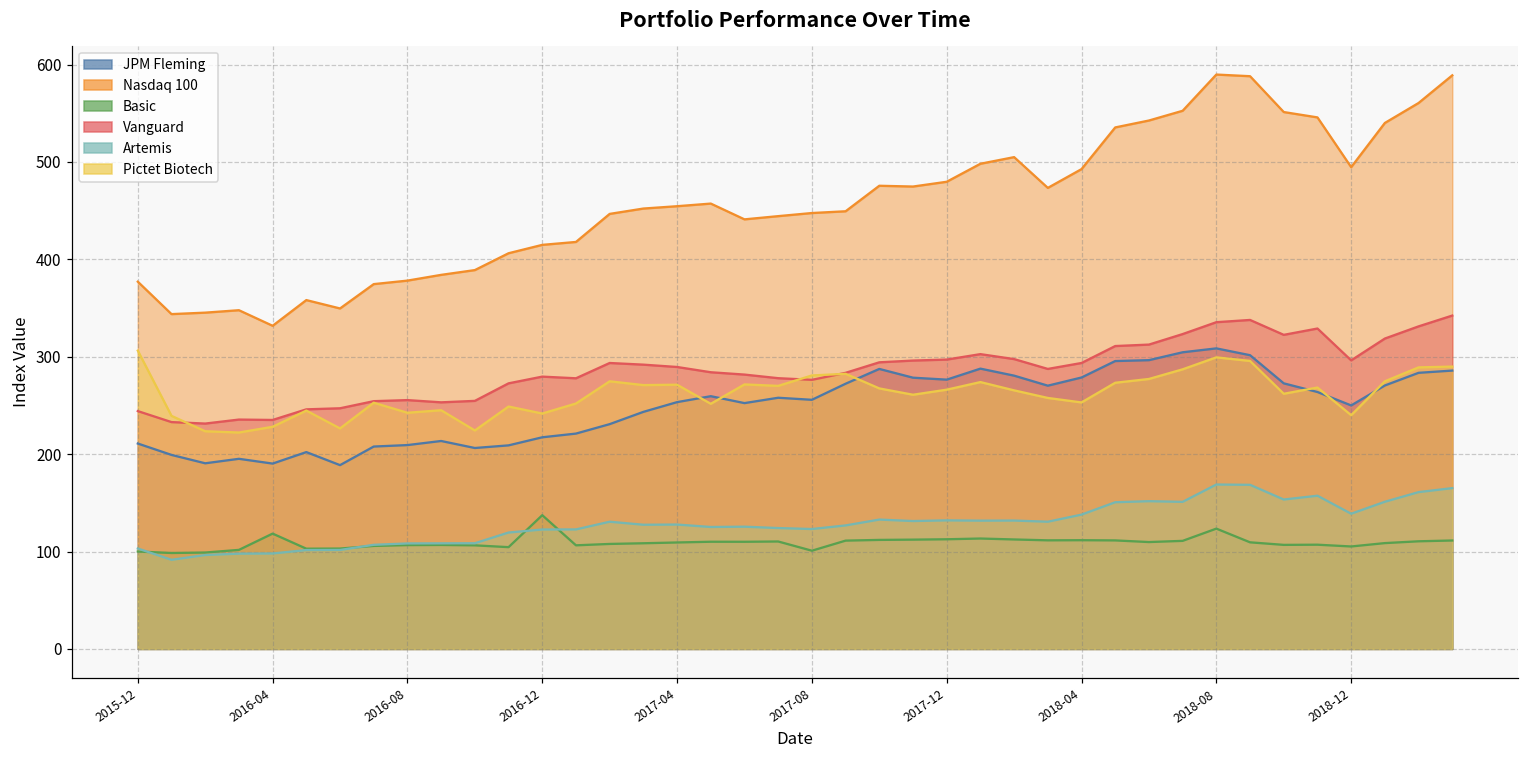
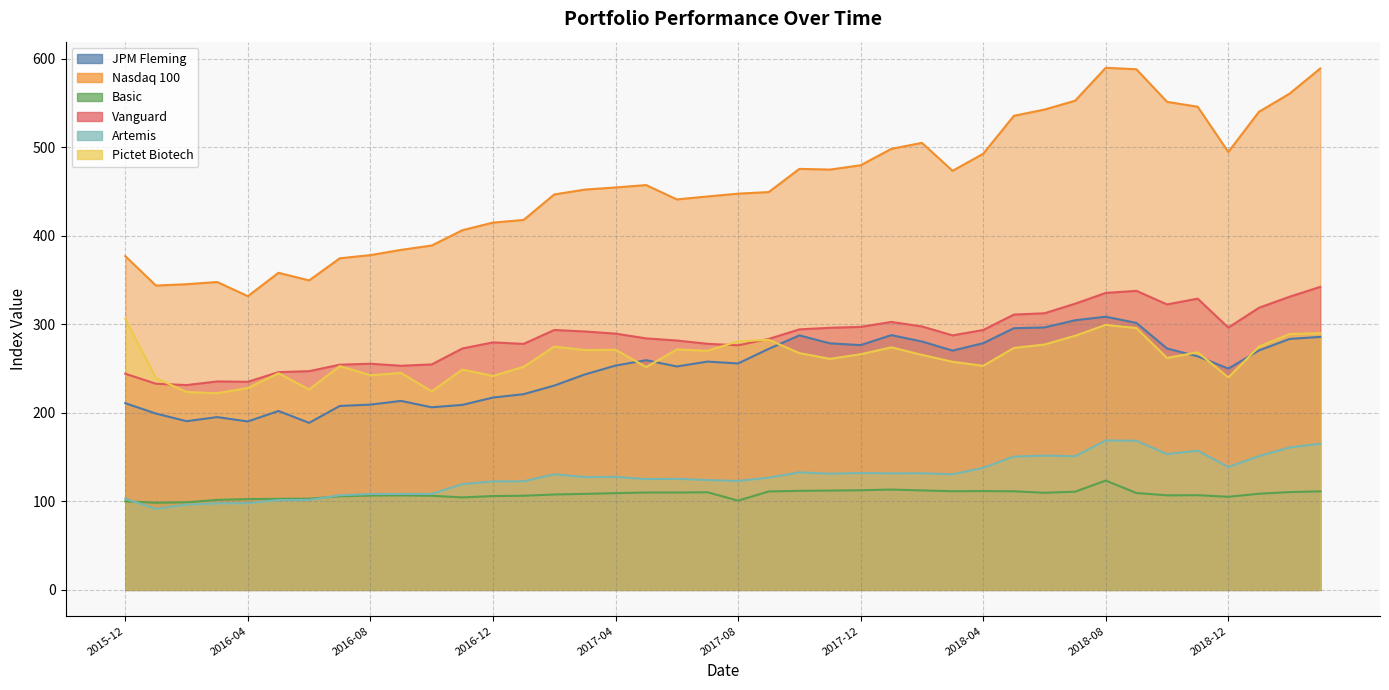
Basic, 2016-04: 120 -> 100
Basic, 2016-12: 140 -> 110
